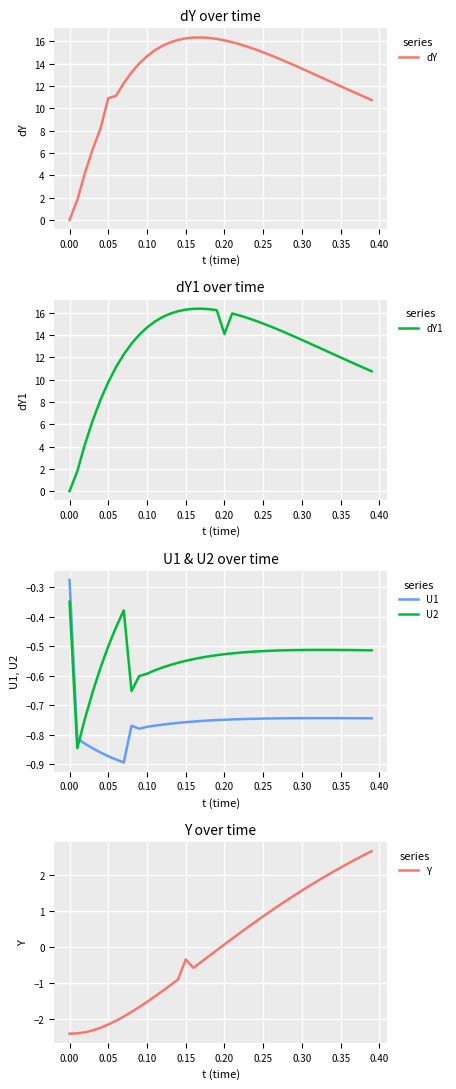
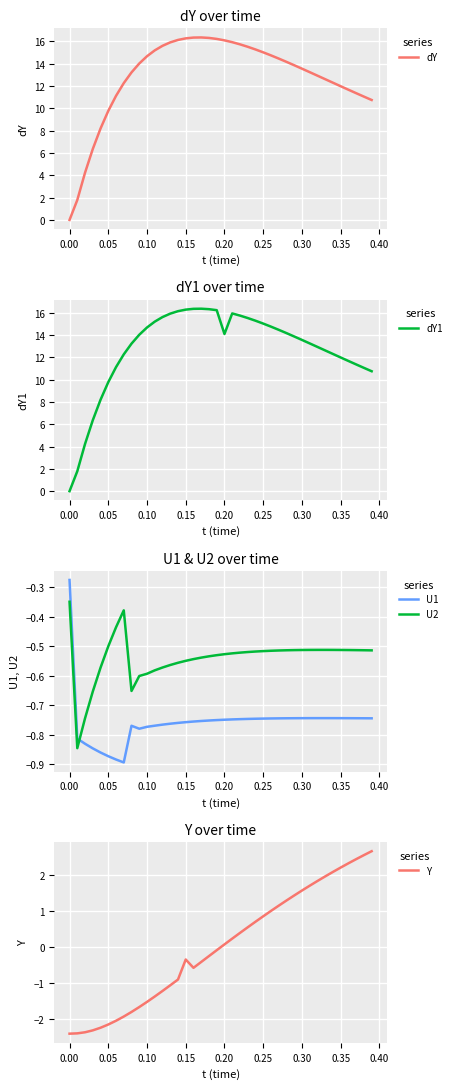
dY over time, 0.05: 10.9 -> 9.8
